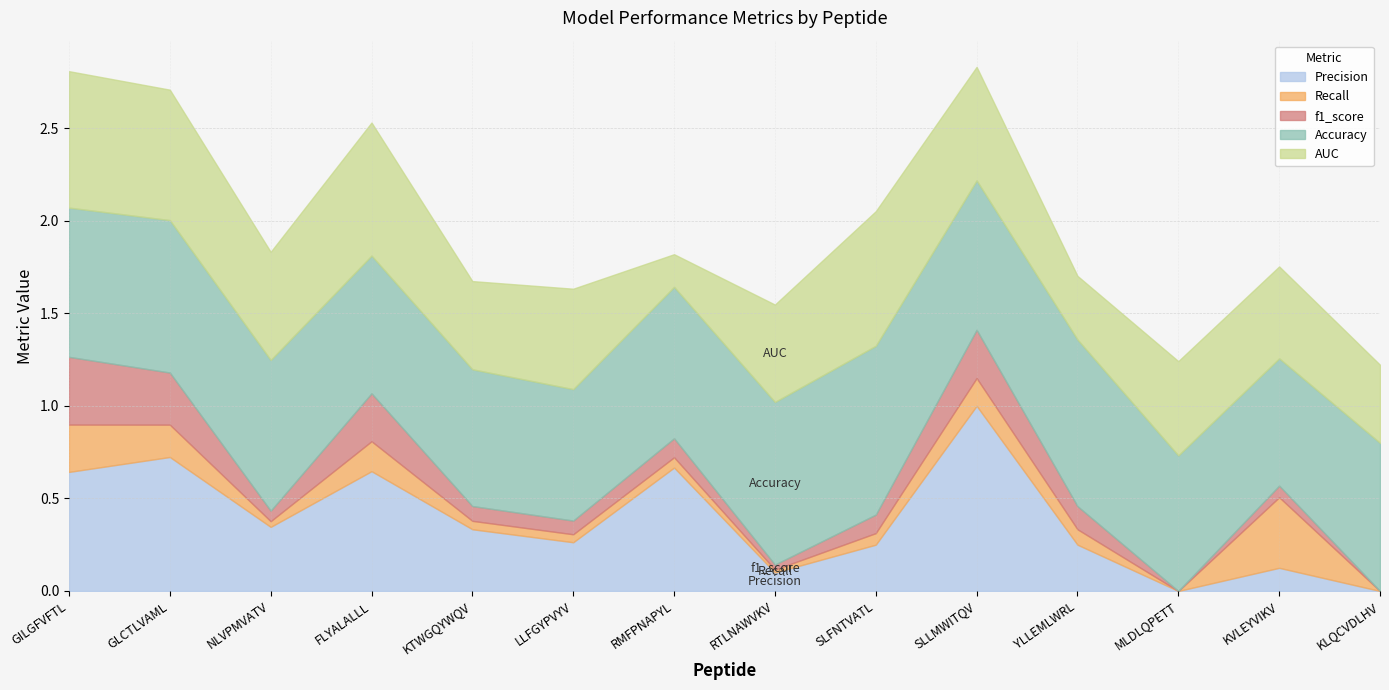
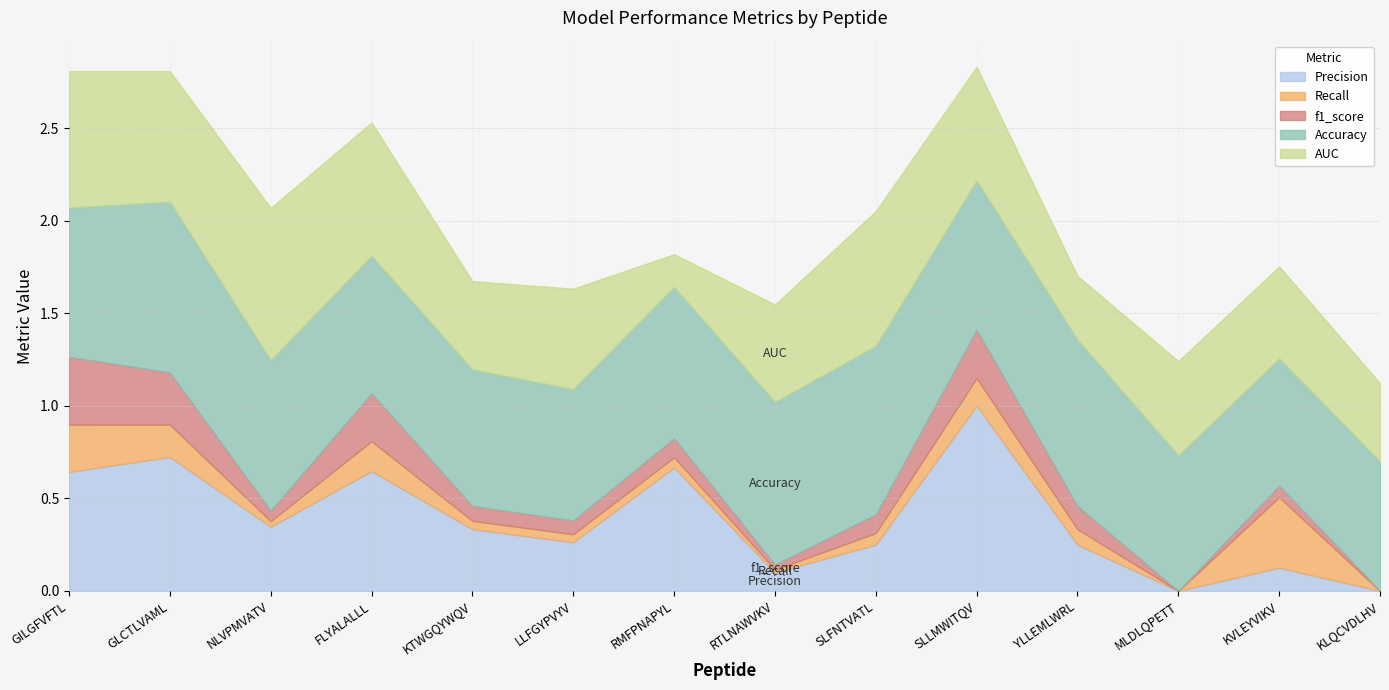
Accuracy, GLCTLVAML: 0.82 -> 0.92
AUC, NLVPMVATV: 0.58 -> 0.82
Accuracy, KLQCVDLHV: 0.8 -> 0.7
